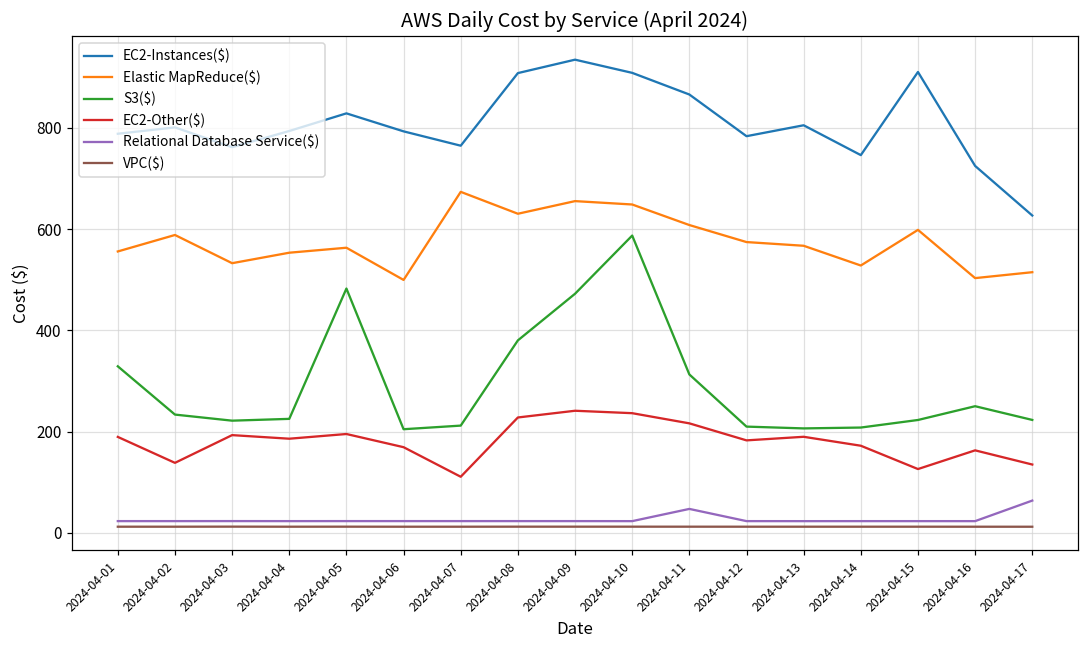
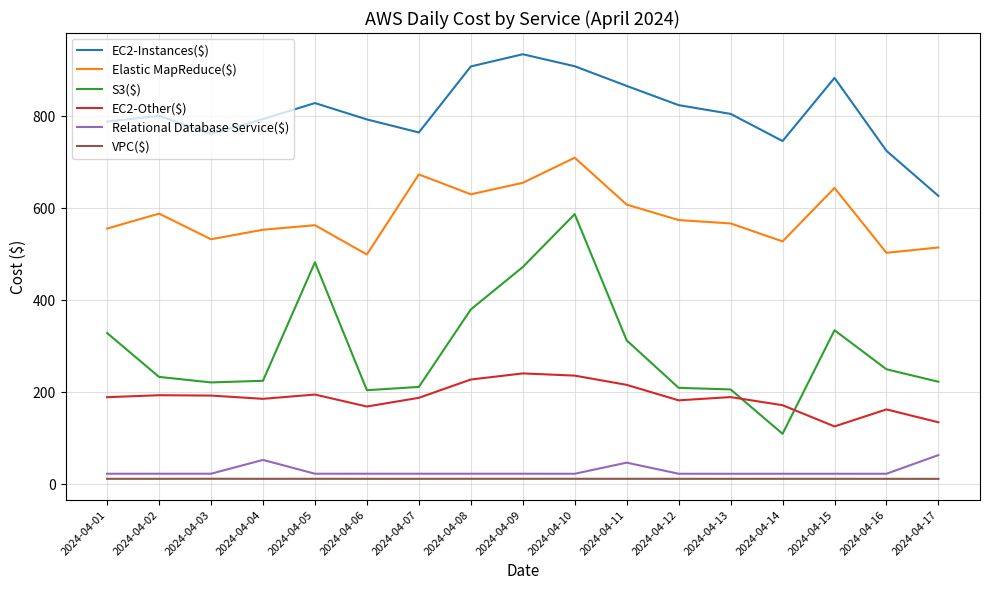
EC2-Other($), 2024-04-02: 140 -> 190
Relational Database Service($), 2024-04-04: 20 -> 50
EC2-Other($), 2024-04-07: 110 -> 190
Elastic MapReduce($), 2024-04-10: 650 -> 710
EC2-Instances($), 2024-04-12: 780 -> 820
S3($), 2024-04-14: 210 -> 110
EC2-Instances($), 2024-04-15: 910 -> 880
Elastic MapReduce($), 2024-04-15: 600 -> 640
S3($), 2024-04-15: 220 -> 340
